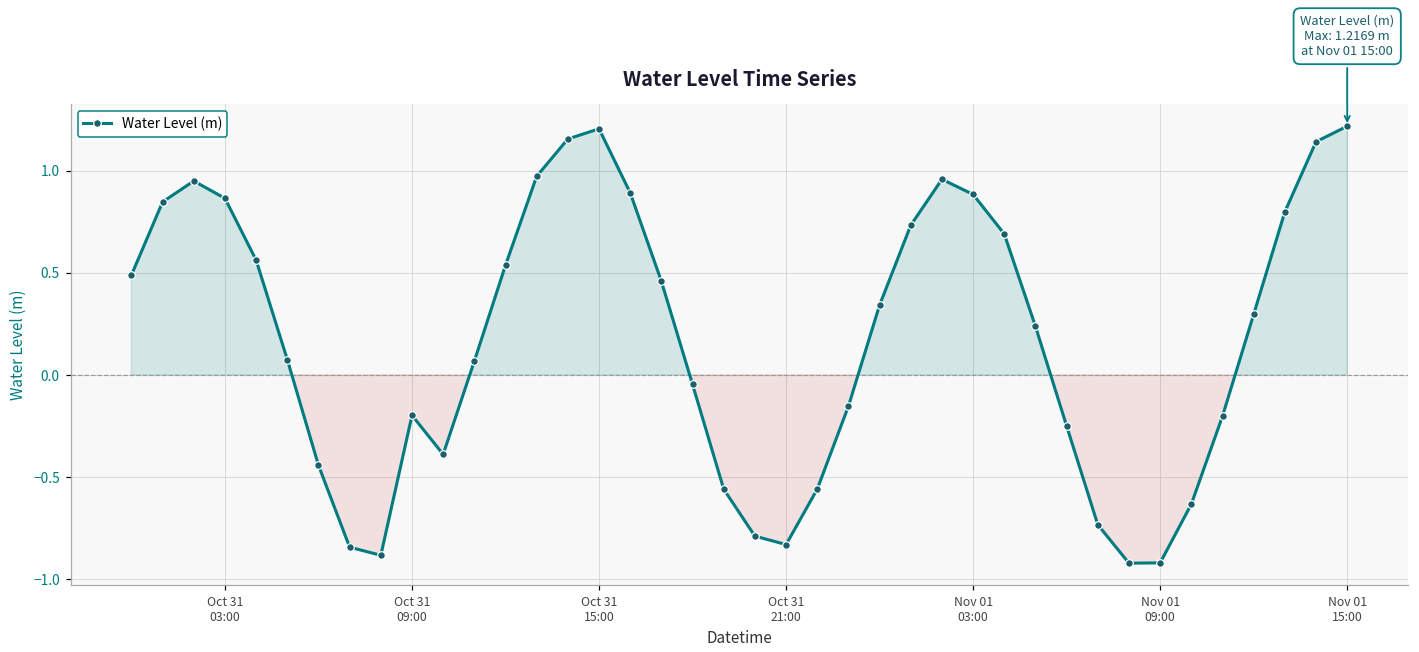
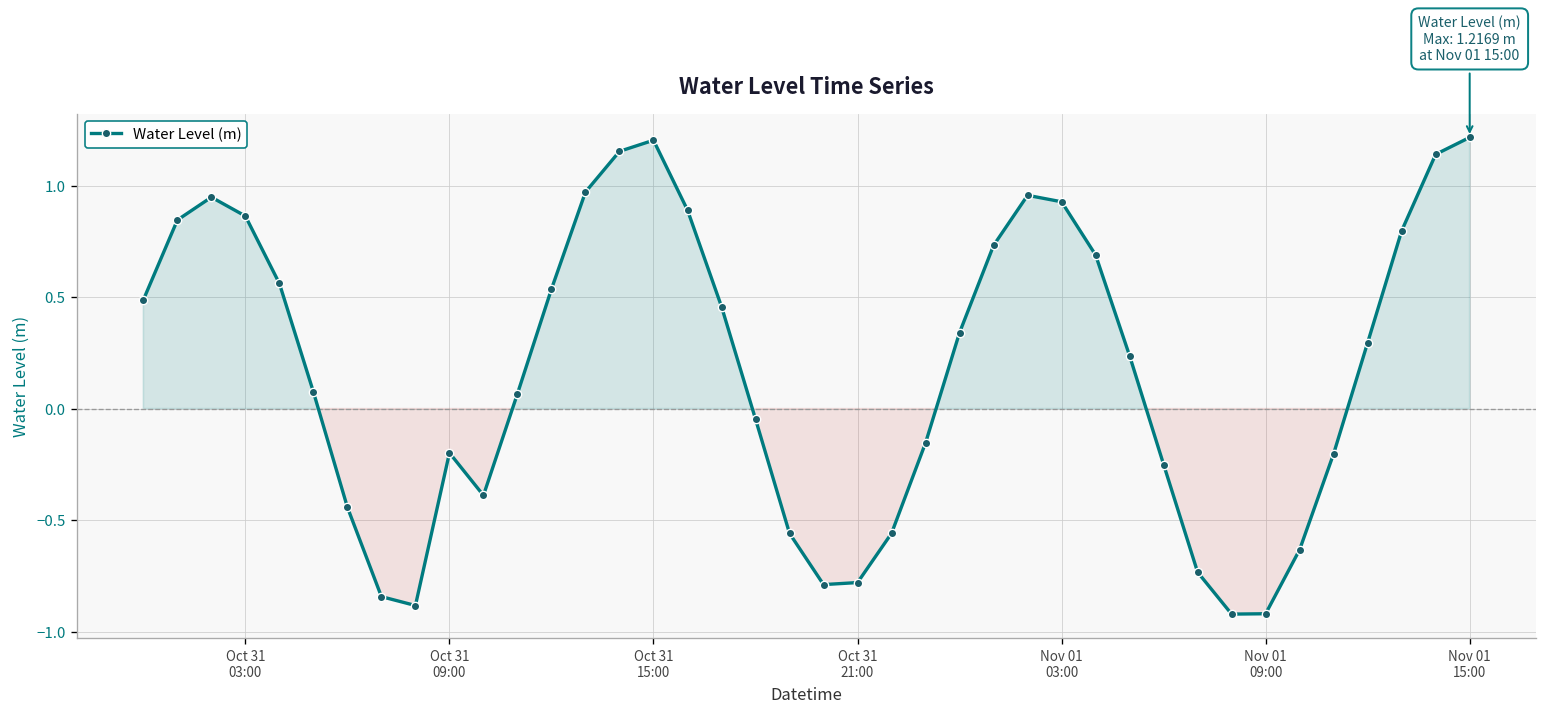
Oct 31 21:00: -0.83 -> -0.78
Nov 01 03:00: 0.88 -> 0.93
